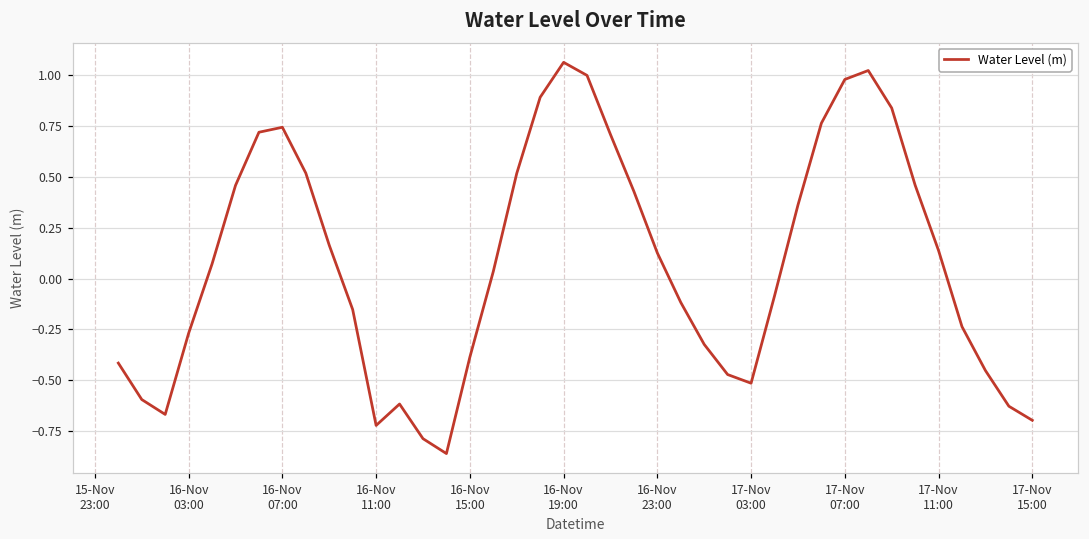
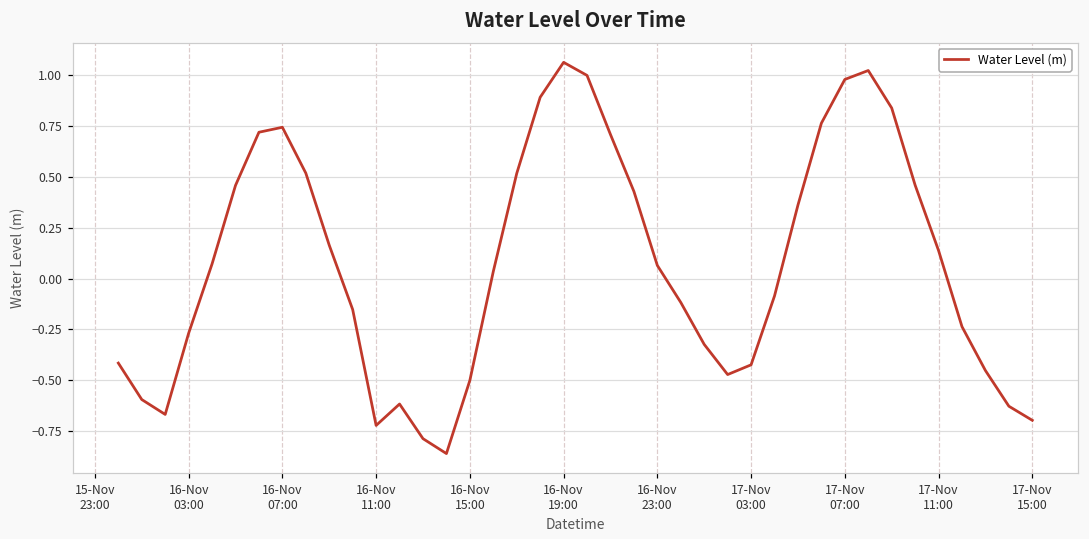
16-Nov 15:00: -0.39 -> -0.50
16-Nov 23:00: 0.13 -> 0.06
17-Nov 03:00: -0.51 -> -0.42
